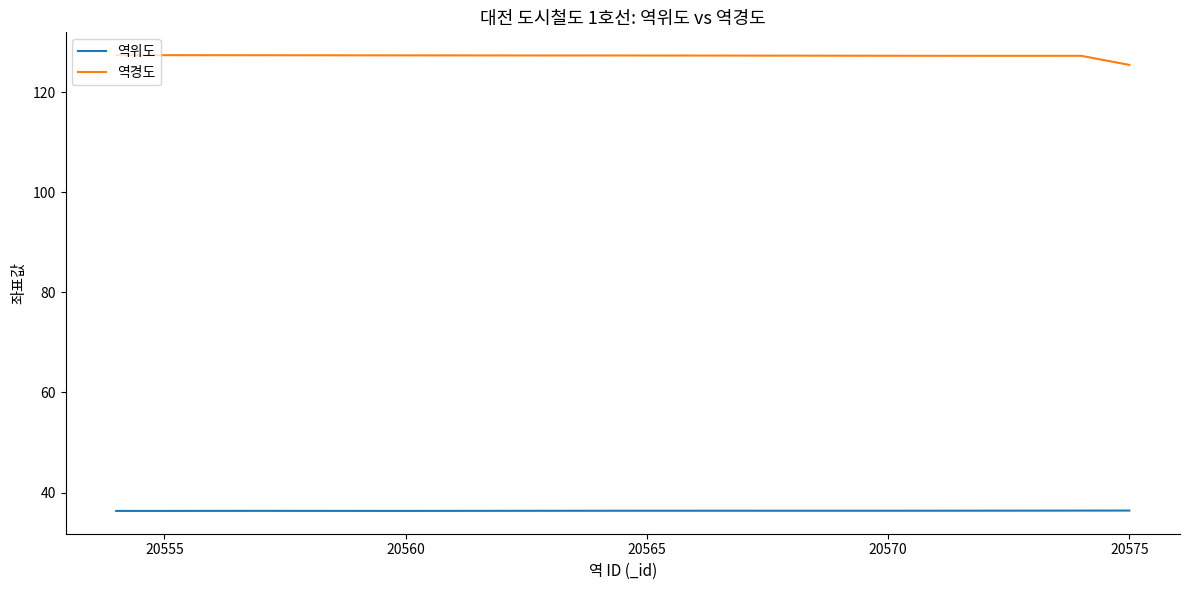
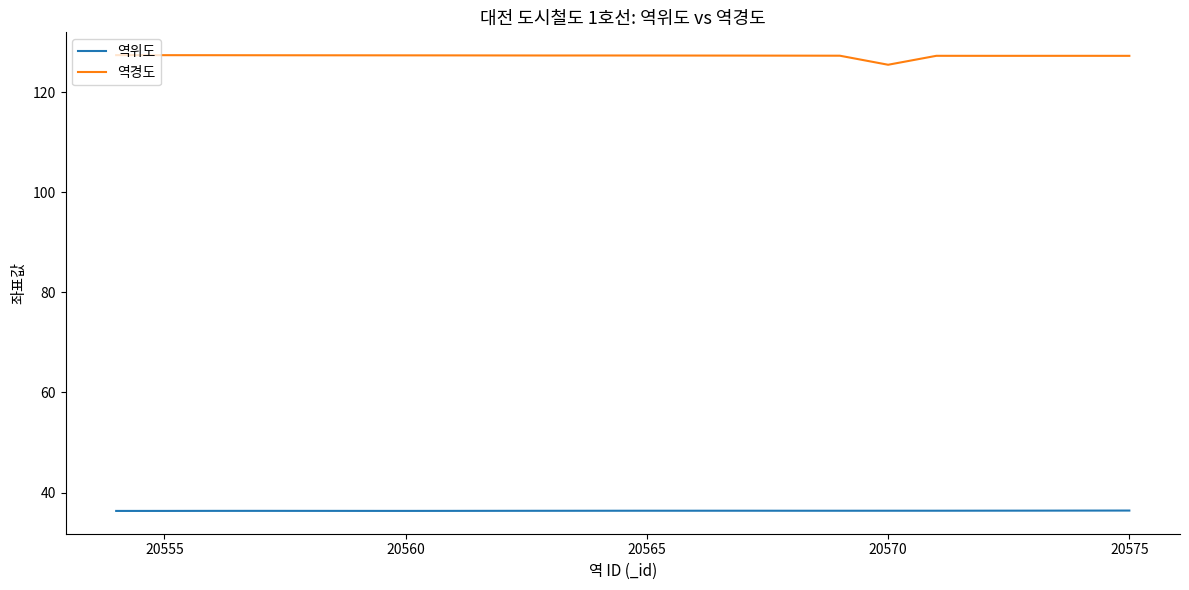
역경도, 20570: 127 -> 126
역경도, 20575: 126 -> 127
